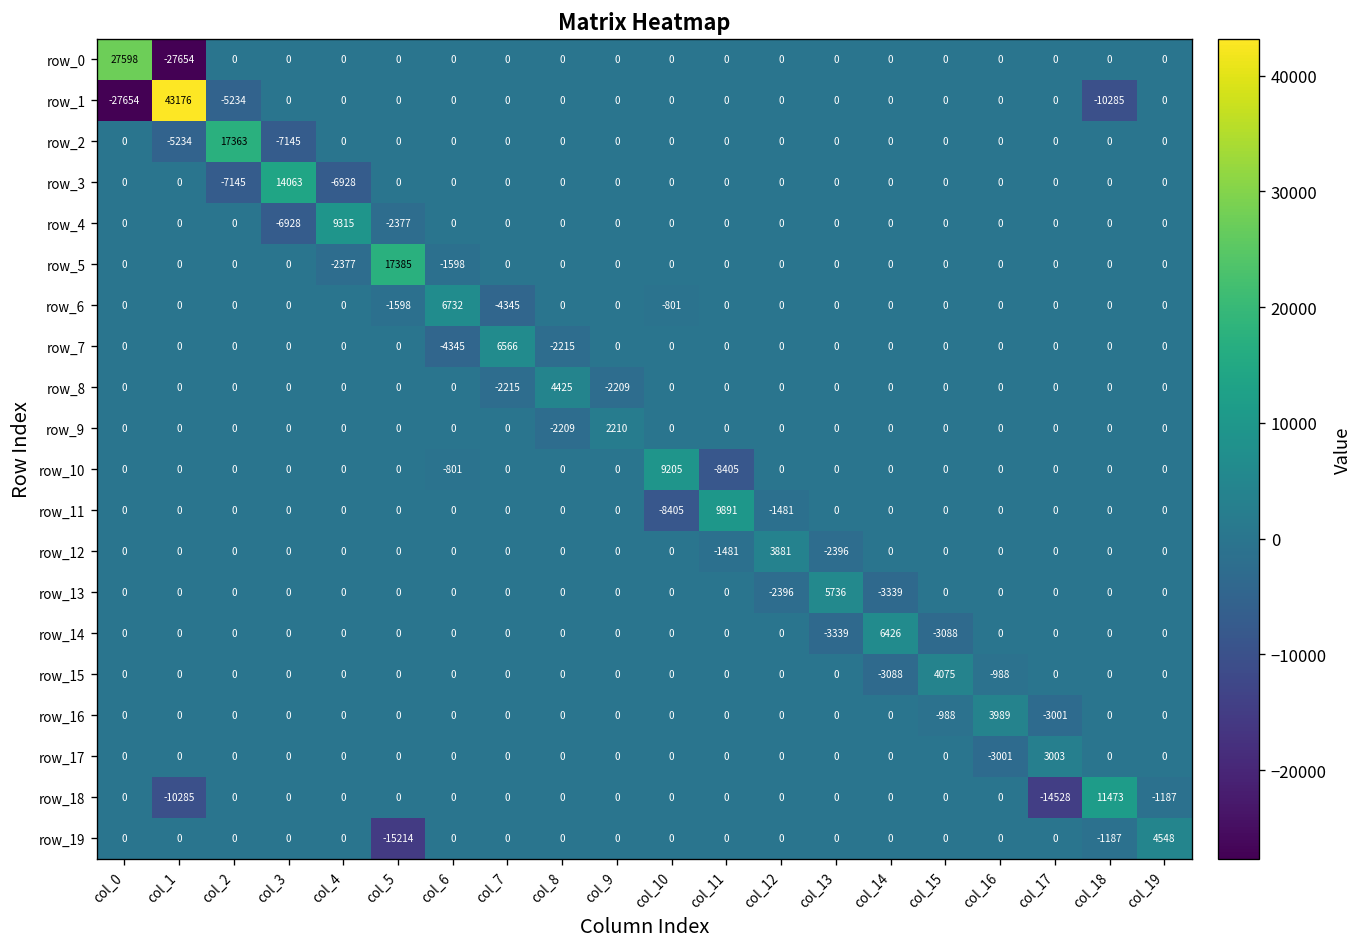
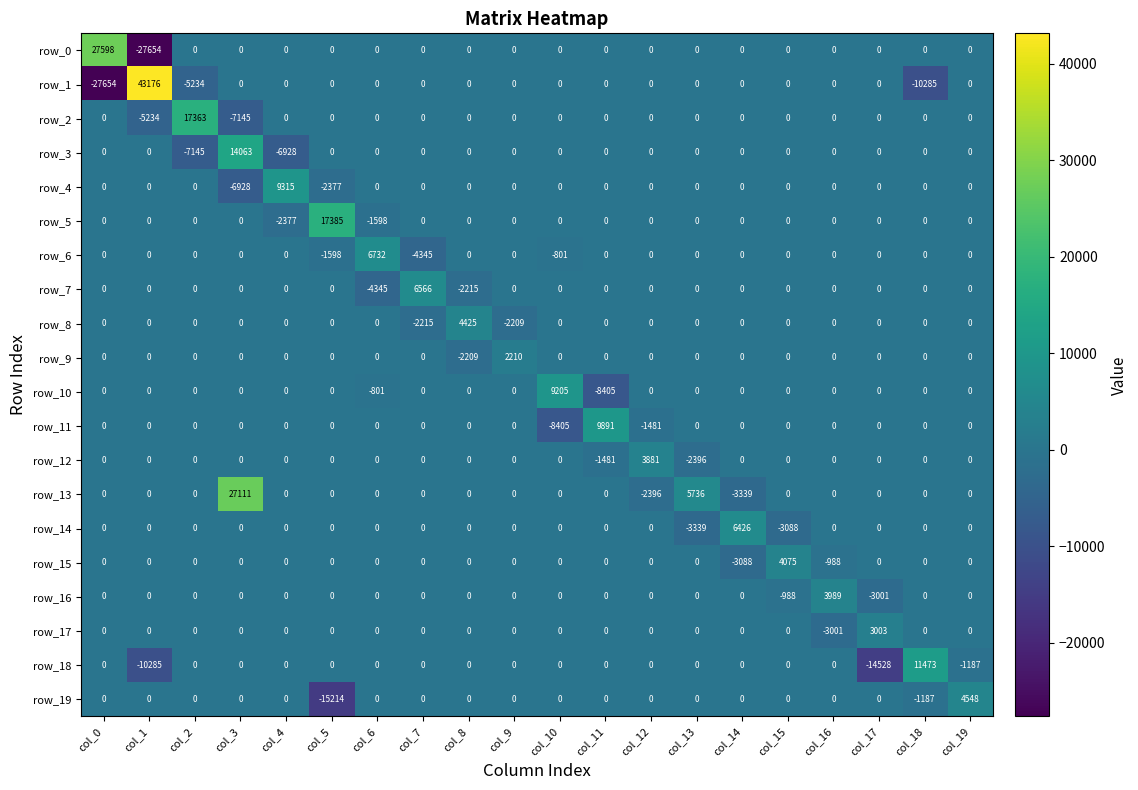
row_13, col_3: 0 -> 27111
